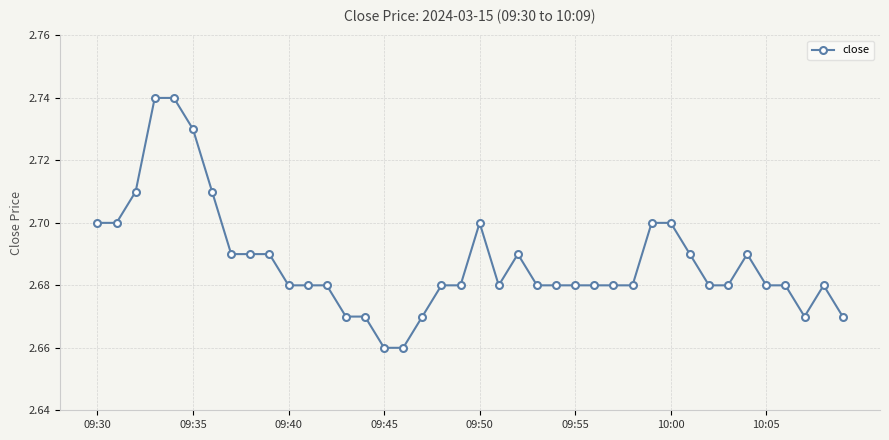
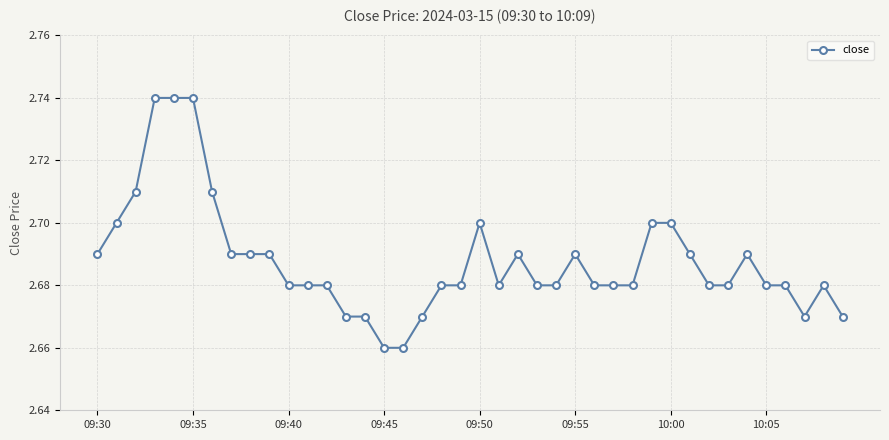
09:30: 2.70 -> 2.69
09:35: 2.73 -> 2.74
09:55: 2.68 -> 2.69
